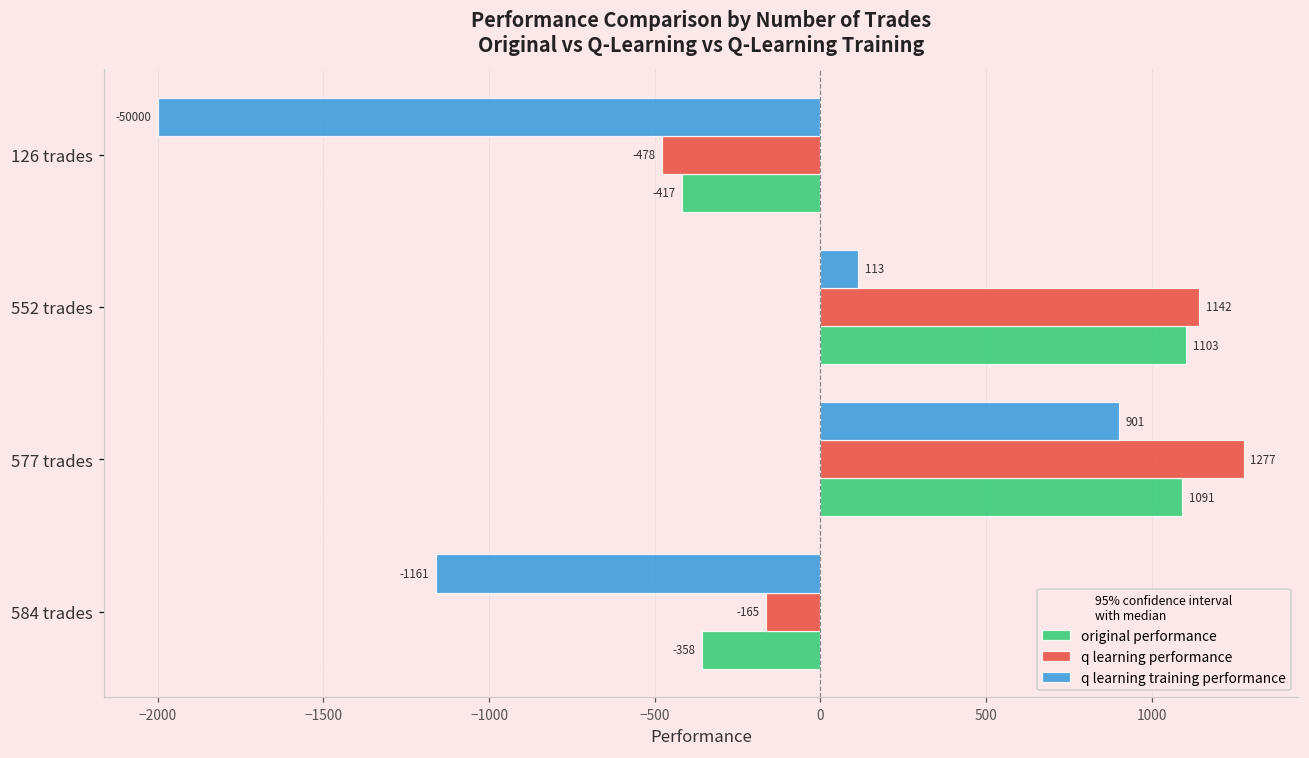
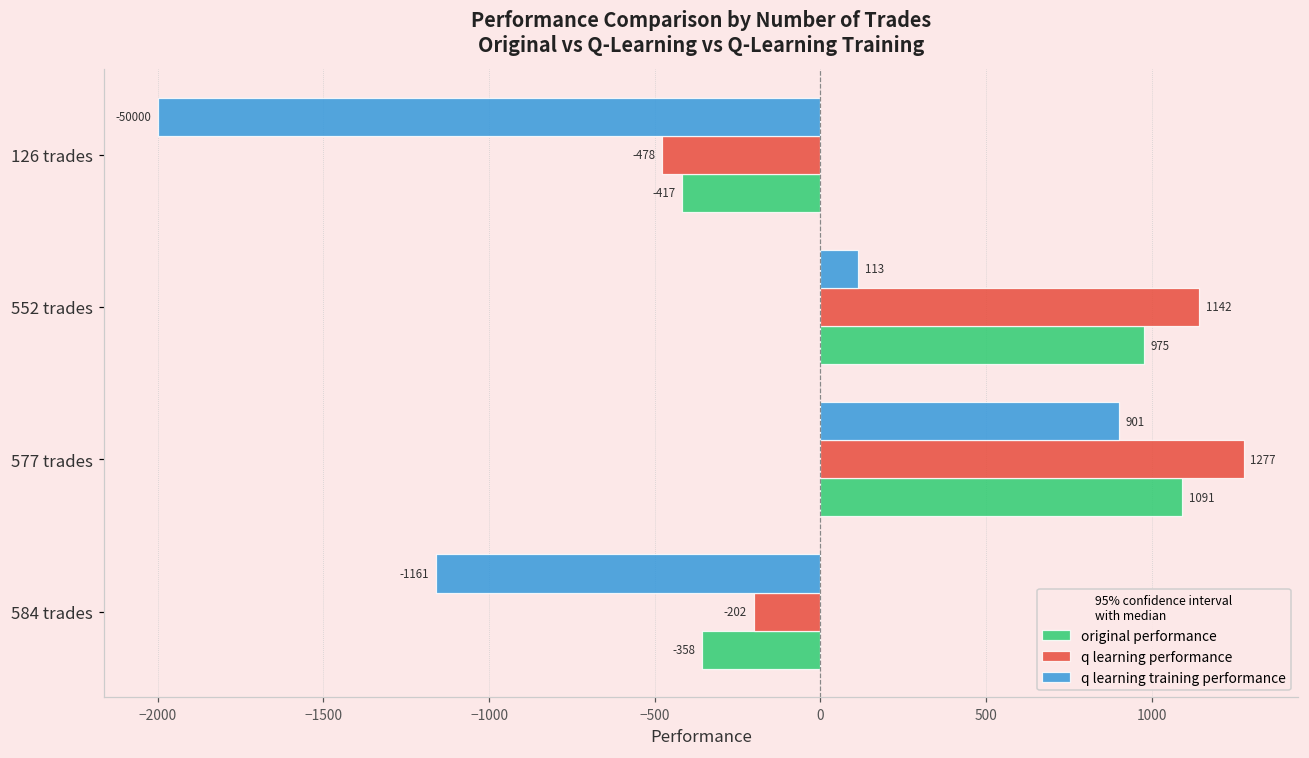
original performance, 552 trades: 1103 -> 975
q learning performance, 584 trades: -165 -> -202
